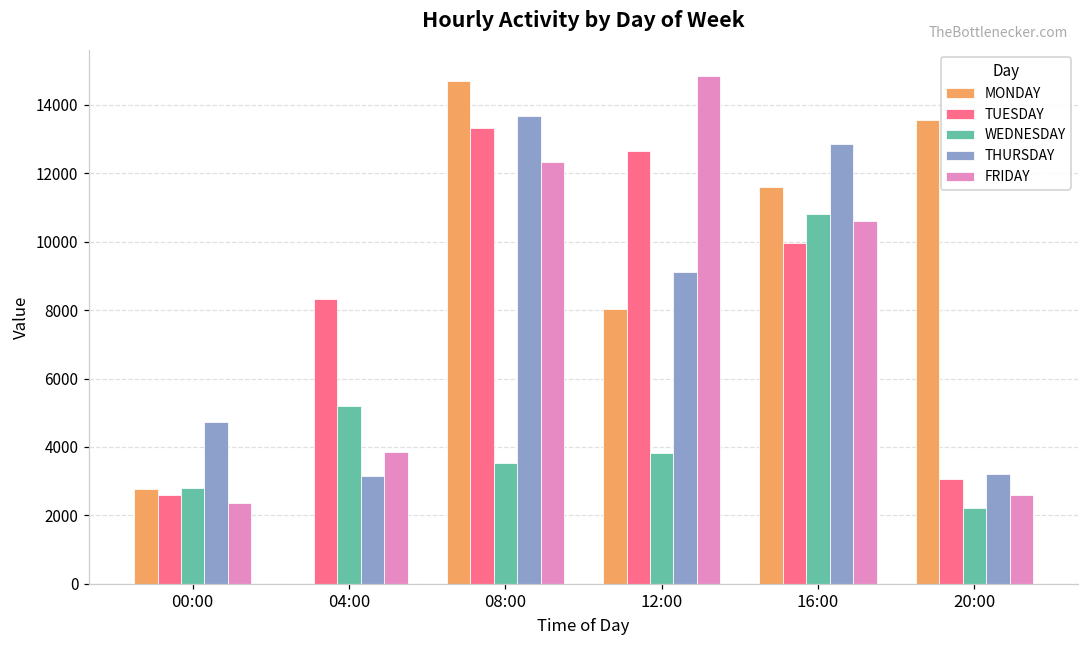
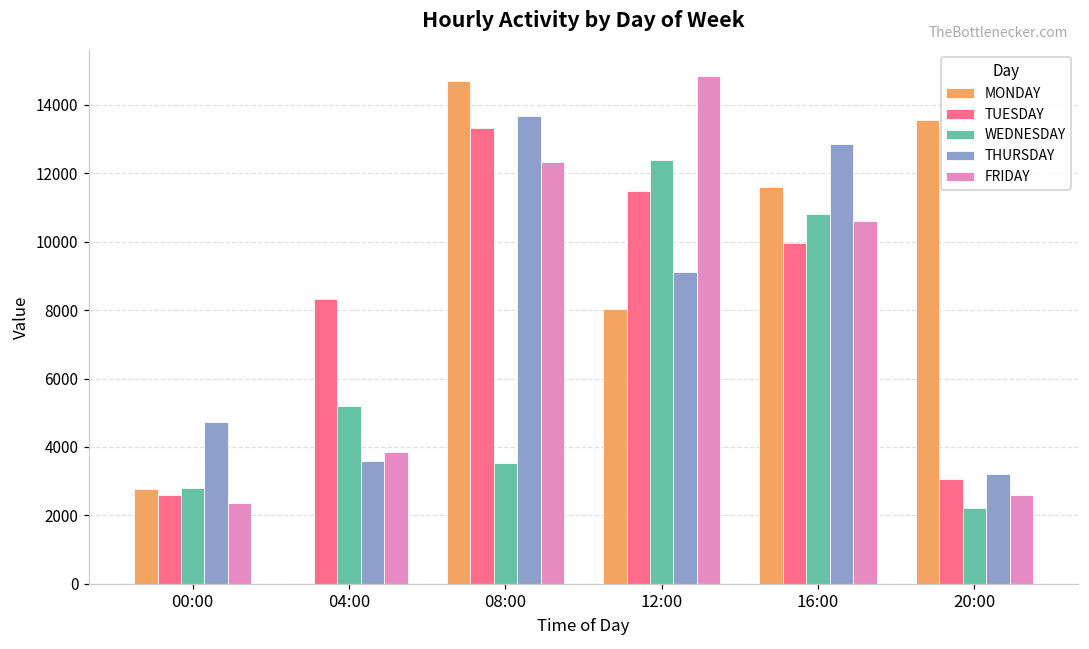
THURSDAY, 04:00: 3100 -> 3600
TUESDAY, 12:00: 12700 -> 11500
WEDNESDAY, 12:00: 3800 -> 12400
